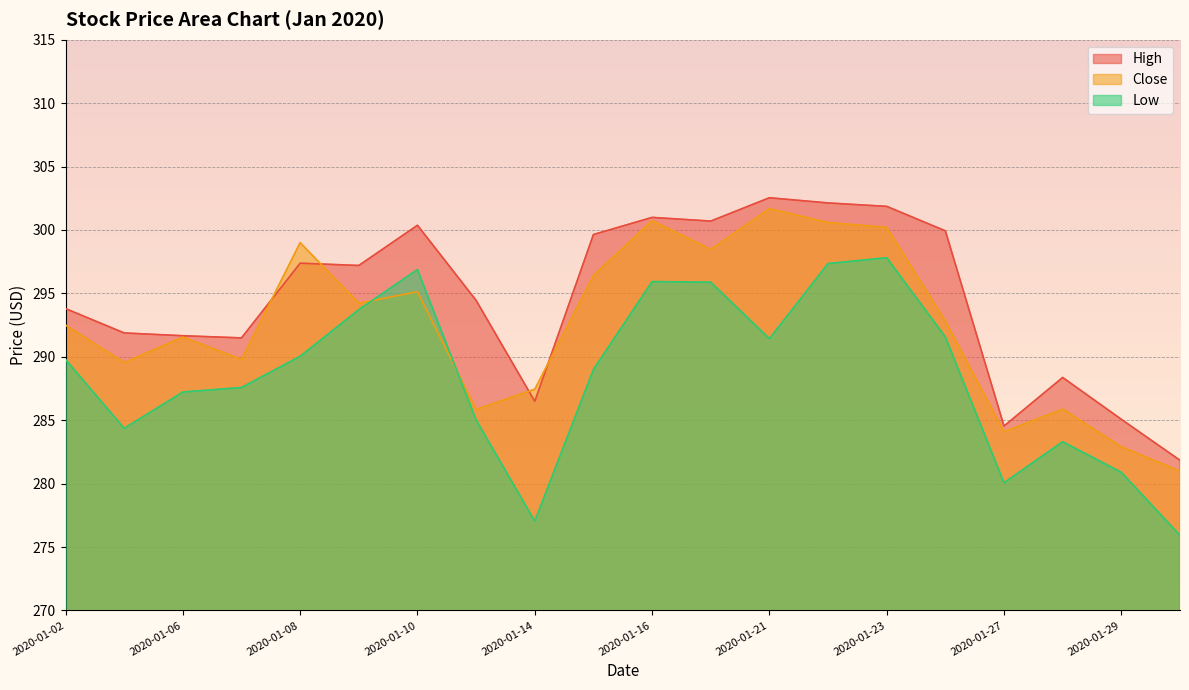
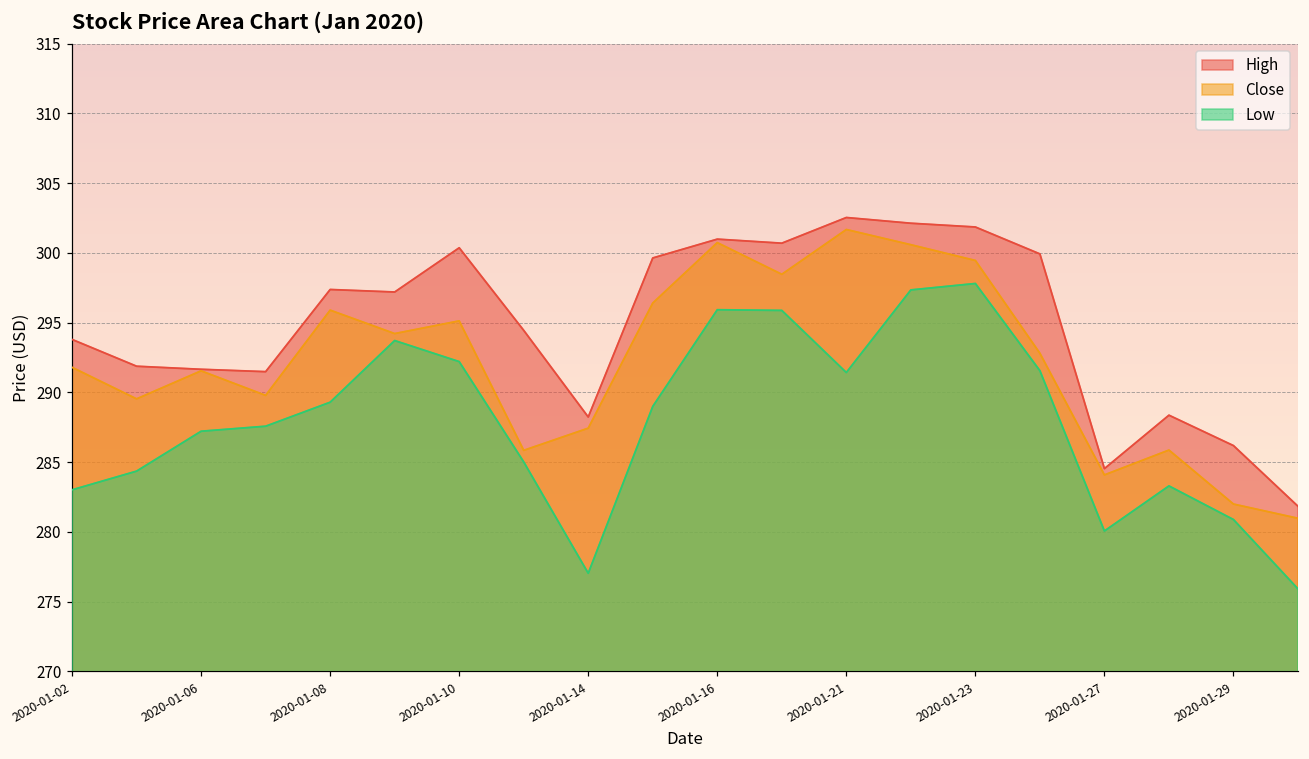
Close, 2020-01-02: 292.5 -> 291.8
Low, 2020-01-02: 289.8 -> 283.0
Close, 2020-01-08: 299.0 -> 295.9
Low, 2020-01-08: 290.0 -> 289.3
Low, 2020-01-10: 296.9 -> 292.2
High, 2020-01-14: 286.5 -> 288.2
Close, 2020-01-23: 300.2 -> 299.5
High, 2020-01-29: 285.1 -> 286.2
Close, 2020-01-29: 282.9 -> 282.0
